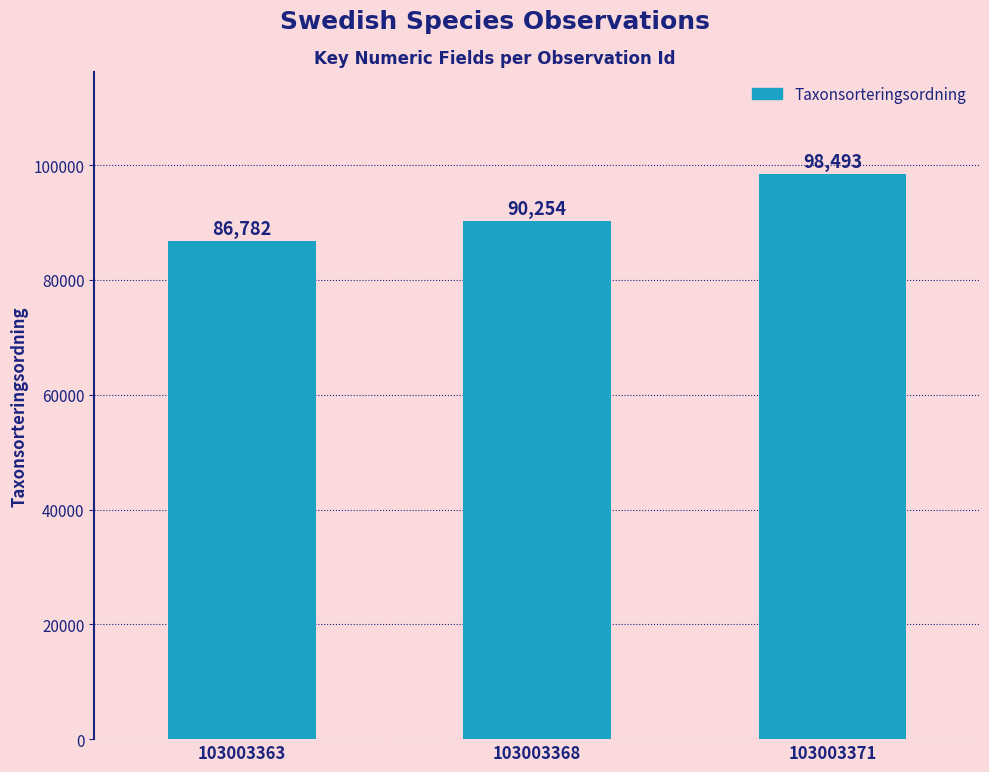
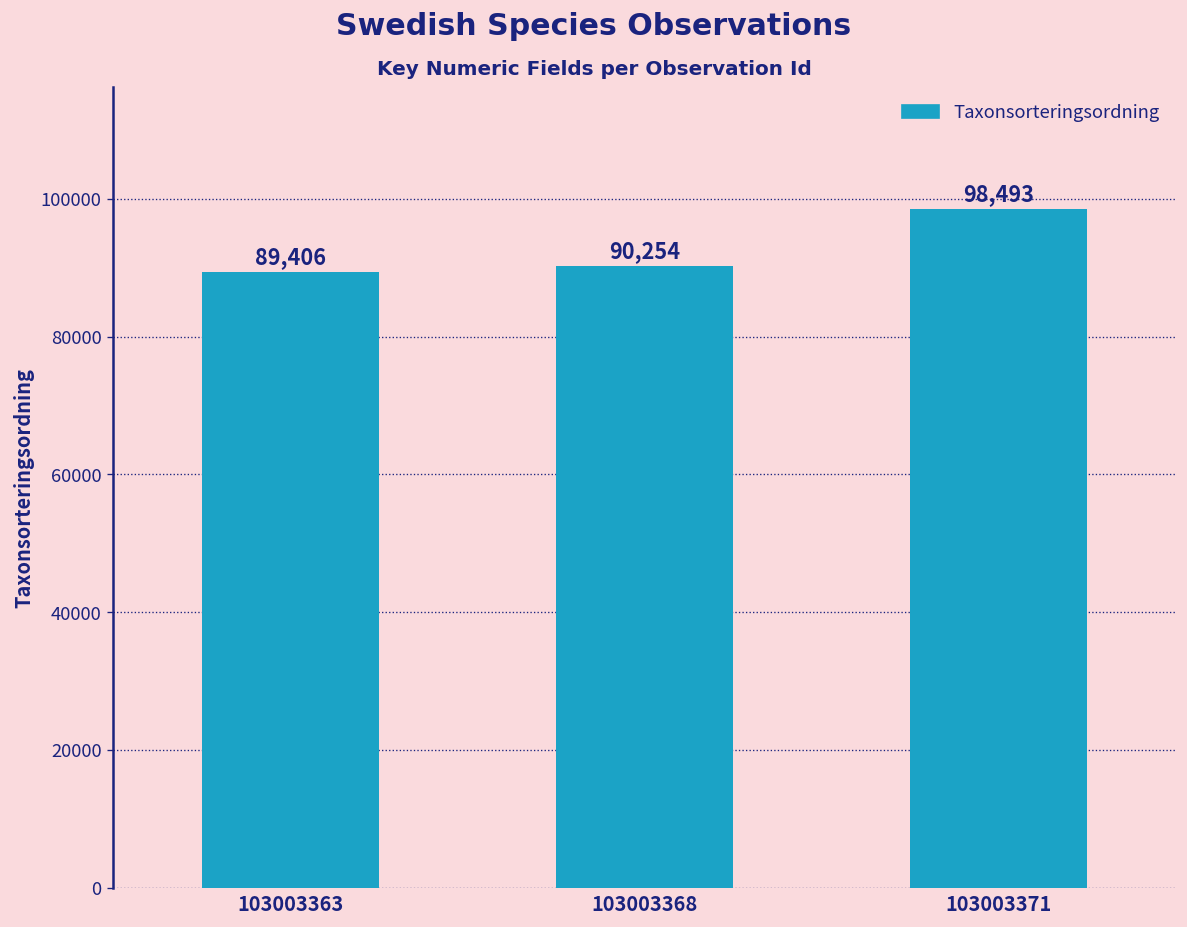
103003363: 86,782 -> 89,406
